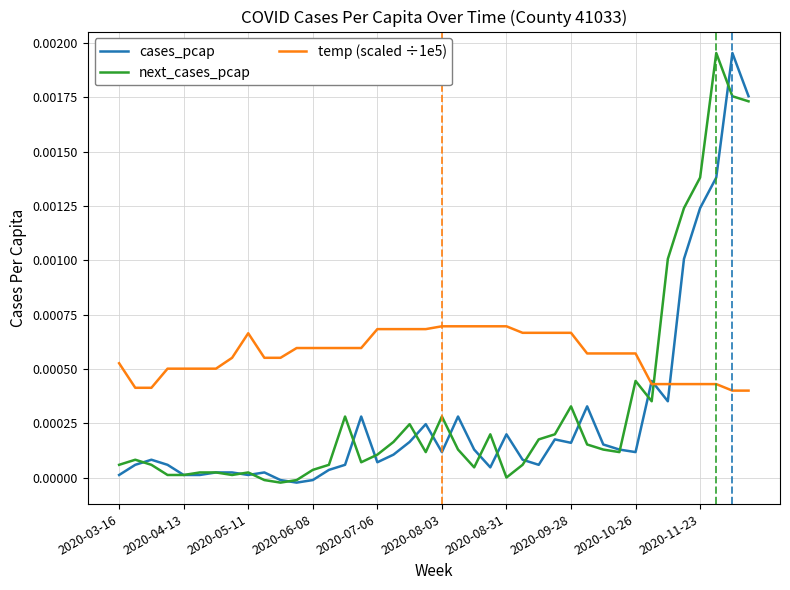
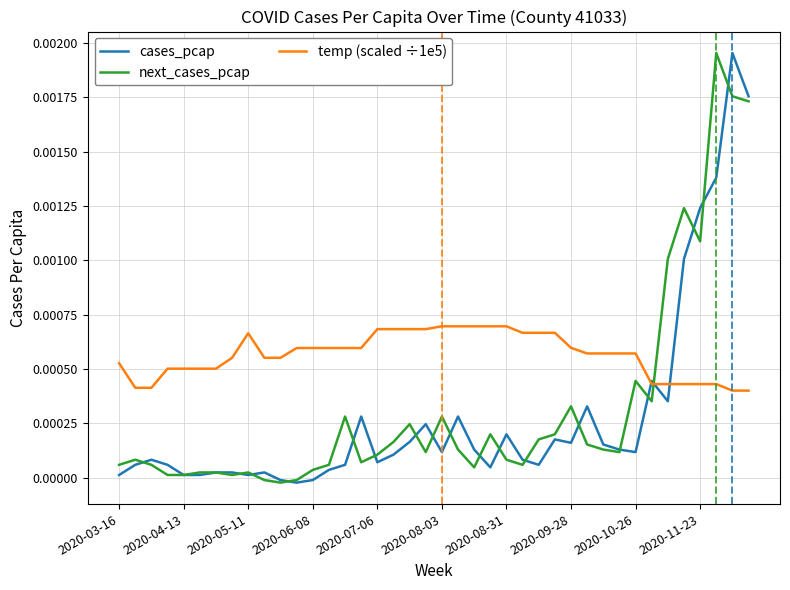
next_cases_pcap, 2020-08-31: 0.0000 -> 0.0001
temp (scaled ÷1e5), 2020-09-28: 0.00067 -> 0.00060
next_cases_pcap, 2020-11-23: 0.00138 -> 0.00109
